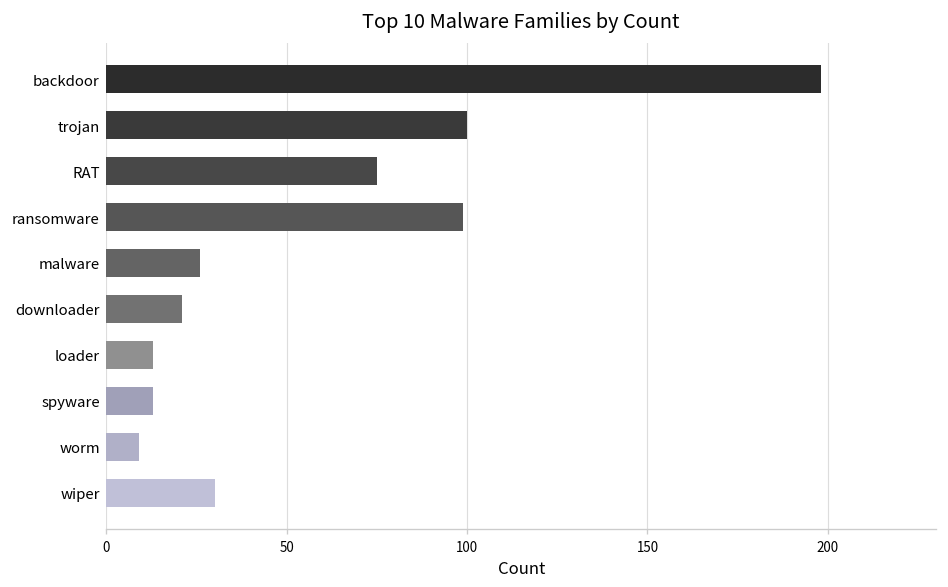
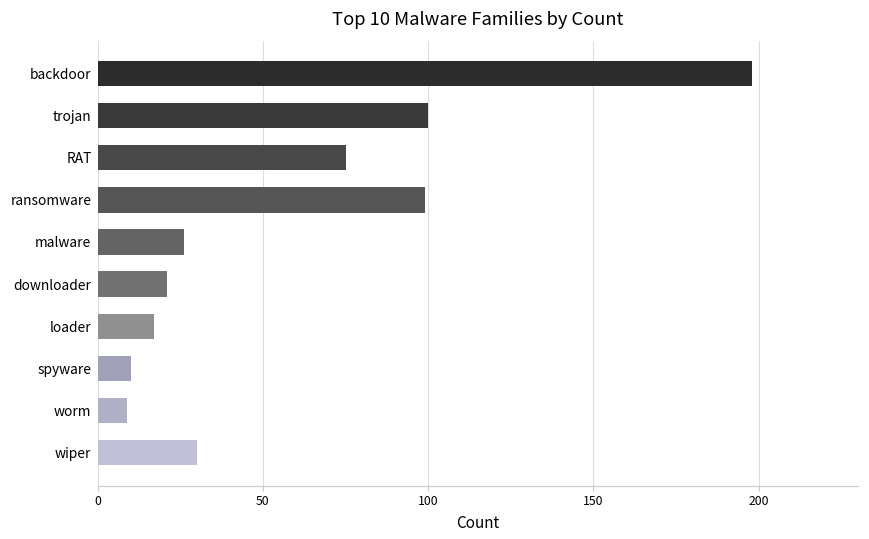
loader: 13 -> 17
spyware: 13 -> 10
